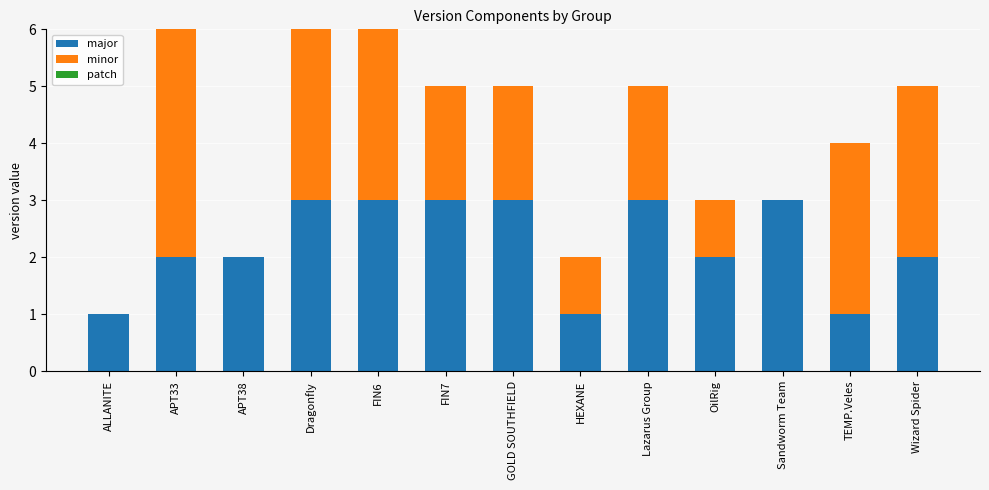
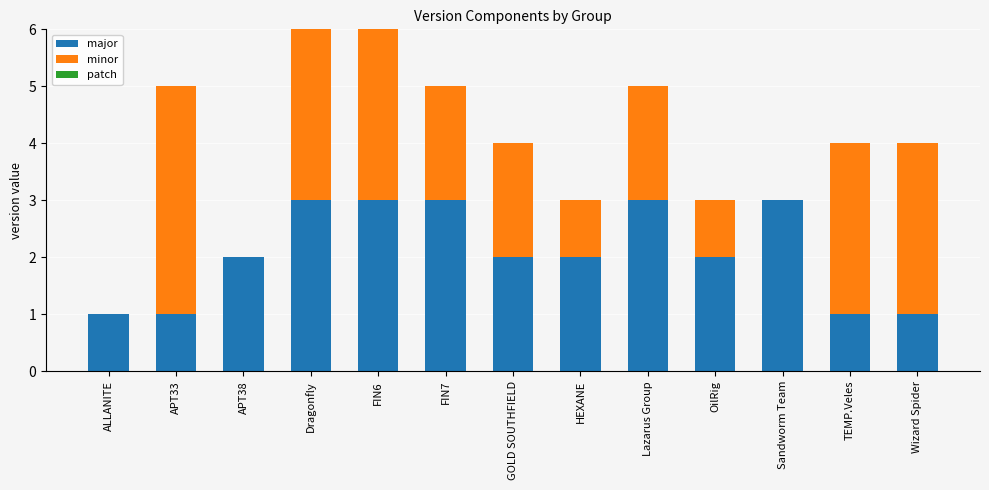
major, APT33: 2 -> 1
major, GOLD SOUTHFIELD: 3 -> 2
major, HEXANE: 1 -> 2
major, Wizard Spider: 2 -> 1
